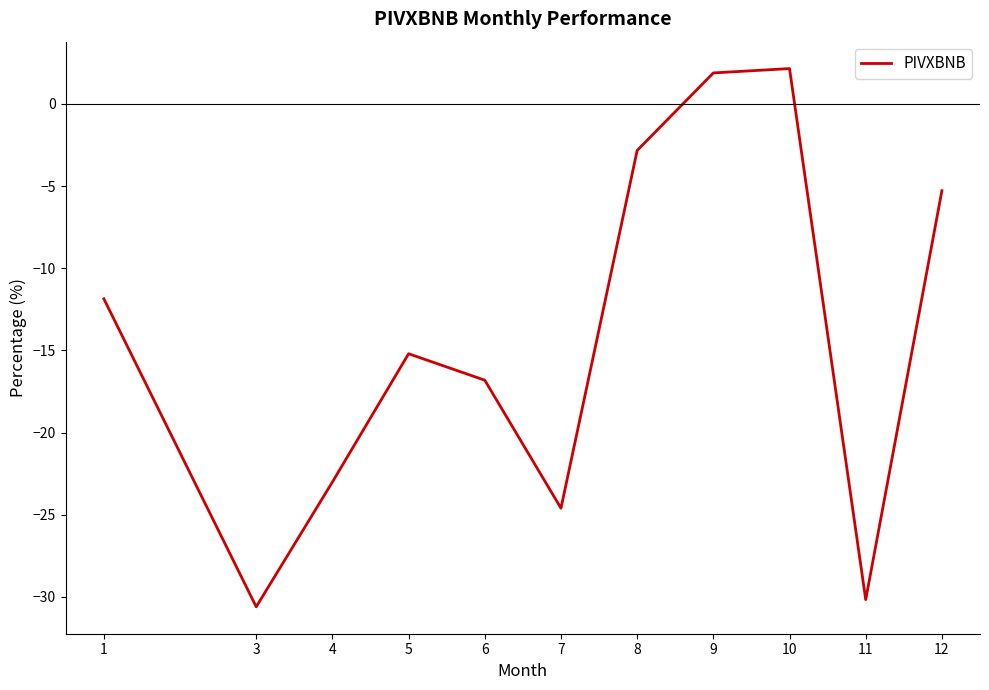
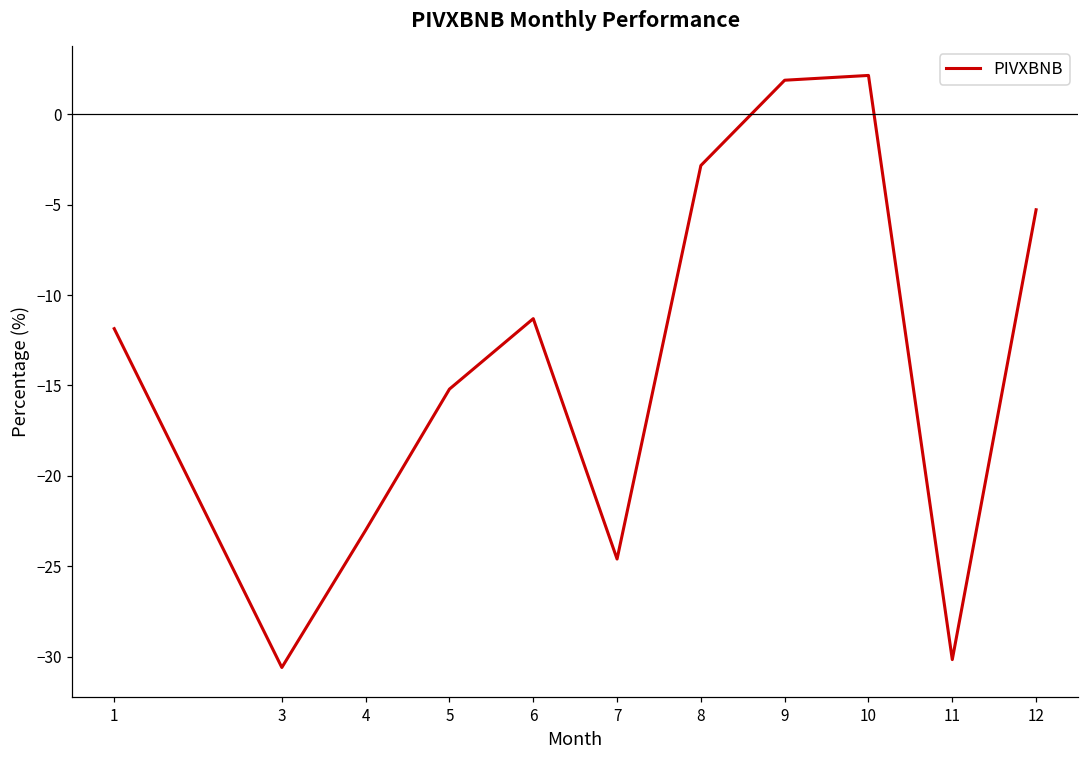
6: -16.8 -> -11.3
